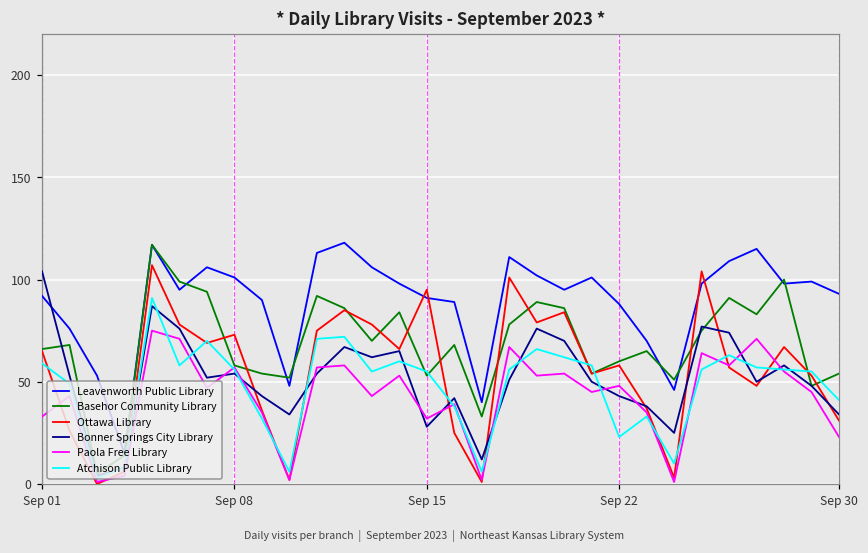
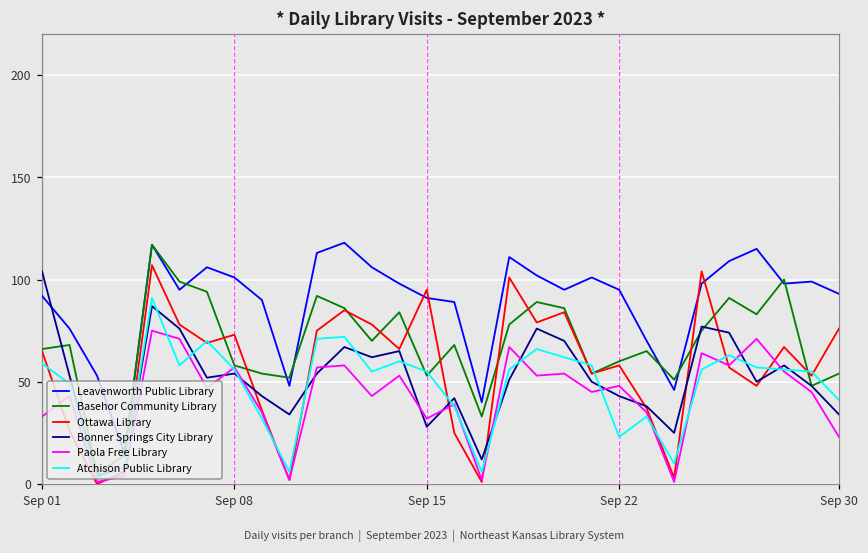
Leavenworth Public Library, Sep 22: 88 -> 95
Ottawa Library, Sep 30: 31 -> 76
